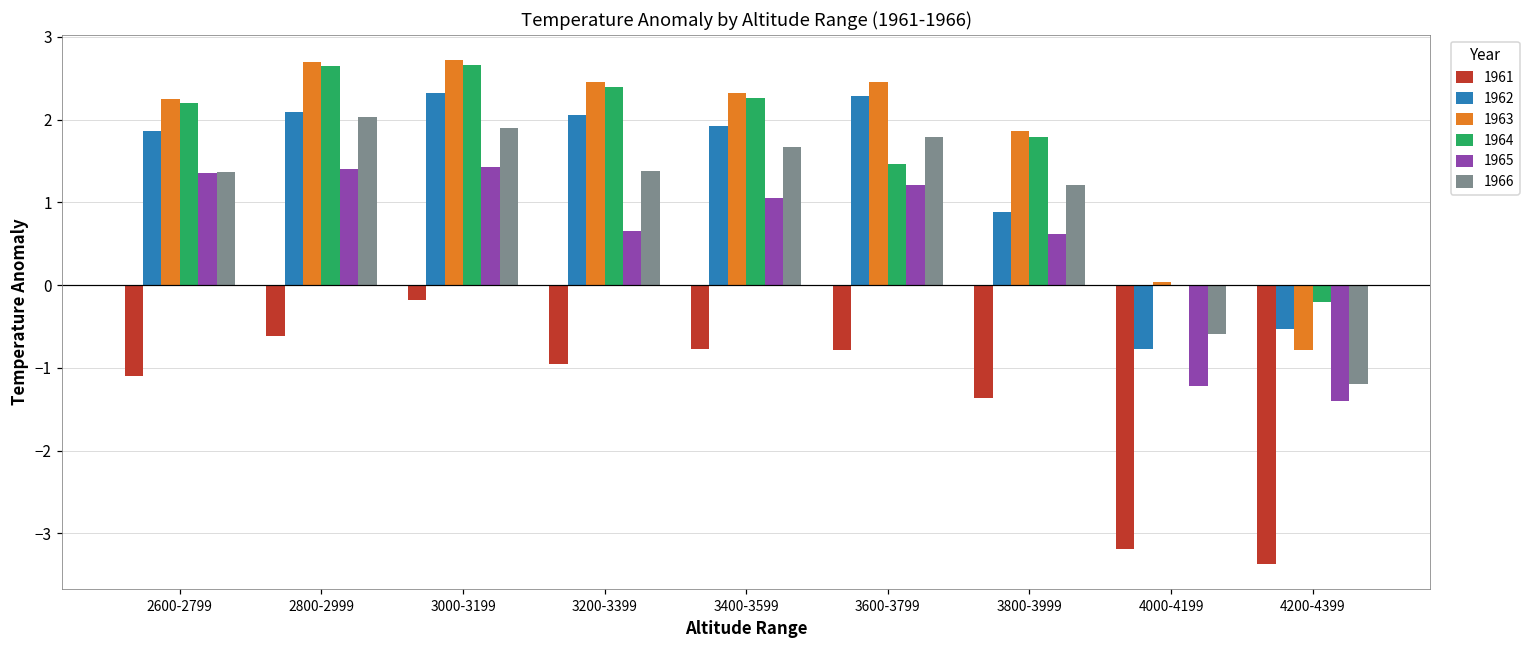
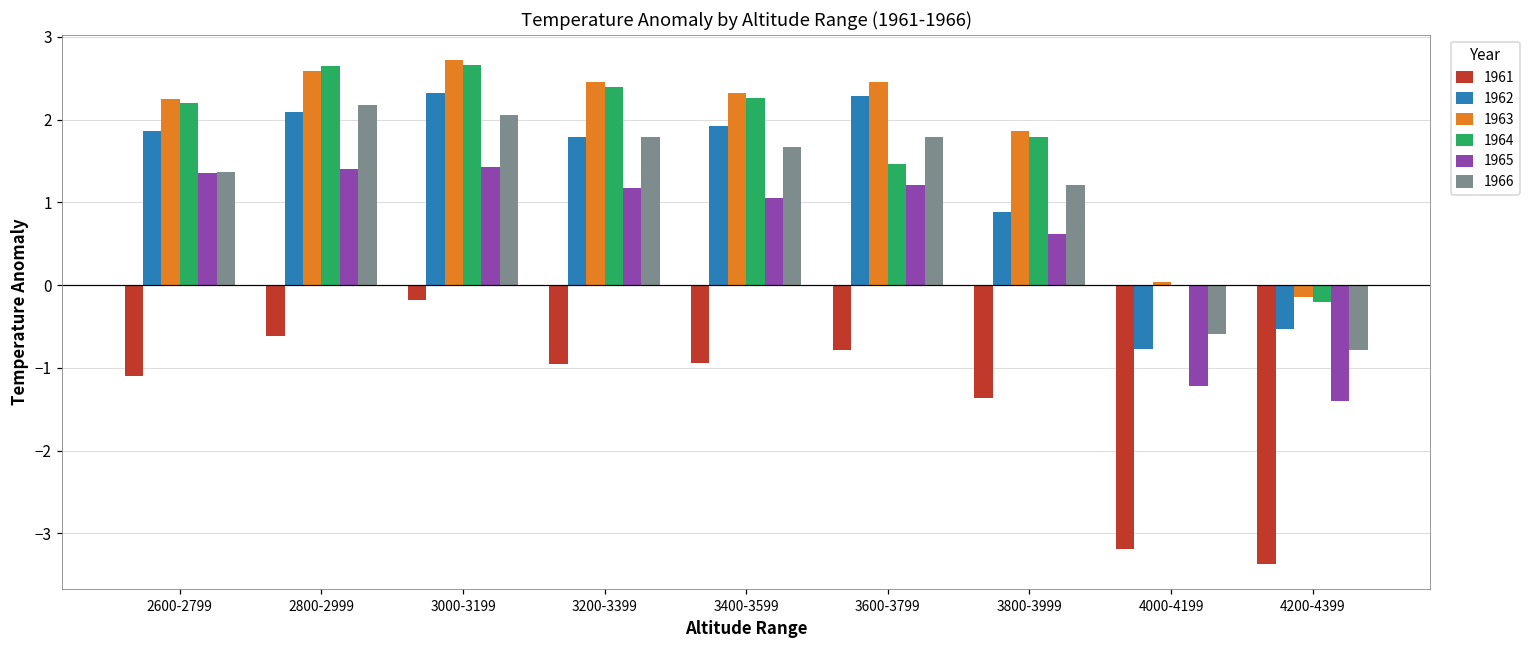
1963, 2800-2999: 2.7 -> 2.6
1966, 2800-2999: 2.0 -> 2.2
1966, 3000-3199: 1.9 -> 2.1
1962, 3200-3399: 2.1 -> 1.8
1965, 3200-3399: 0.7 -> 1.2
1966, 3200-3399: 1.4 -> 1.8
1961, 3400-3599: -0.8 -> -0.9
1963, 4200-4399: -0.8 -> -0.1
1966, 4200-4399: -1.2 -> -0.8
